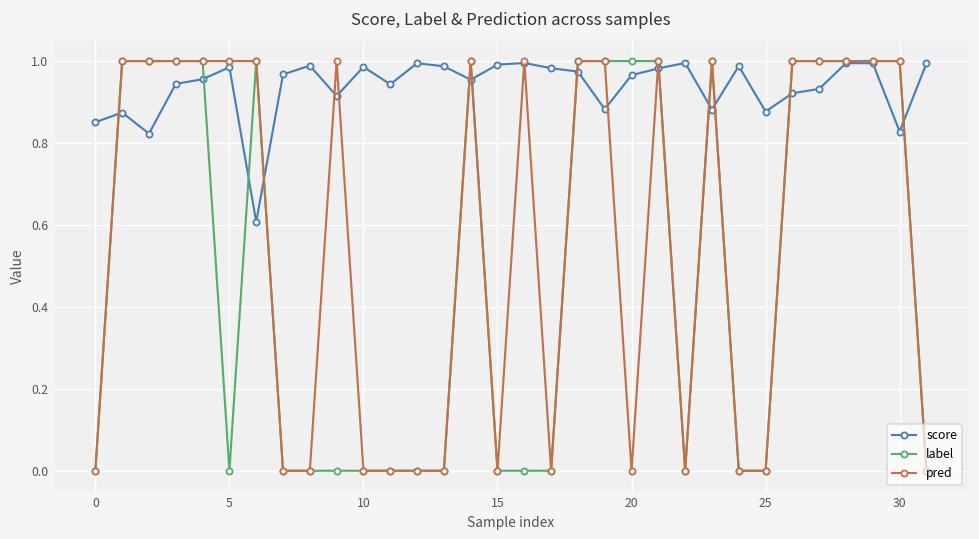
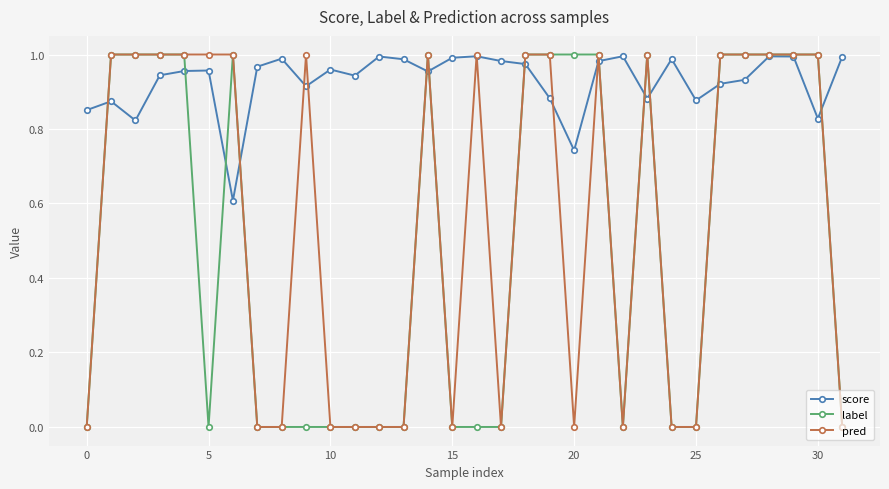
score, 5: 0.98 -> 0.96
score, 10: 0.99 -> 0.96
score, 20: 0.97 -> 0.74
